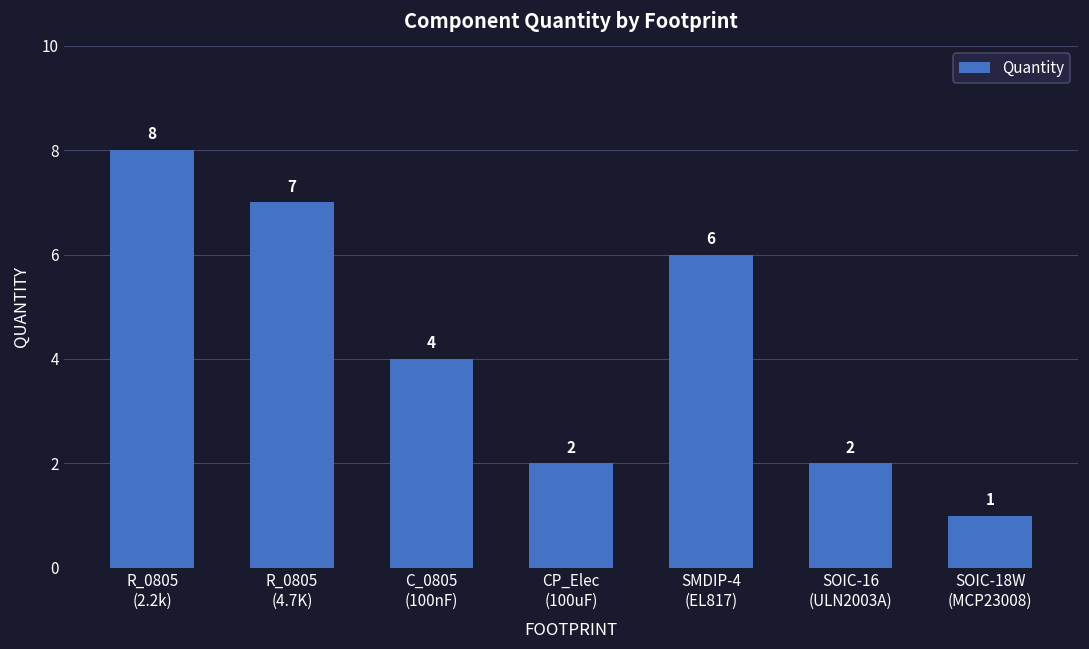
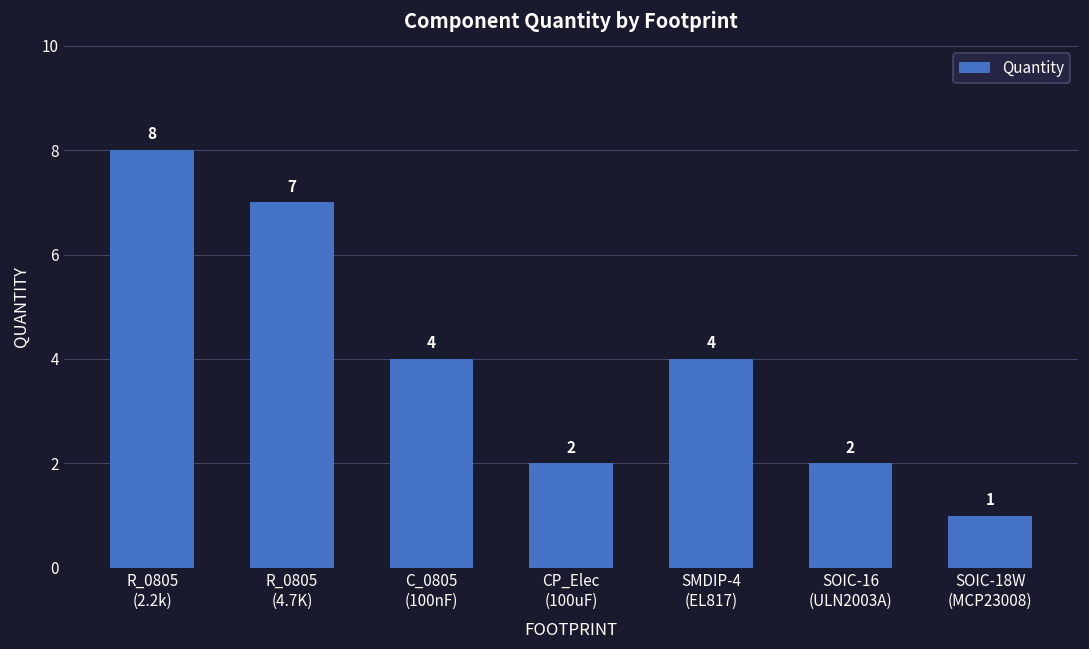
SMDIP-4 (EL817): 6 -> 4
